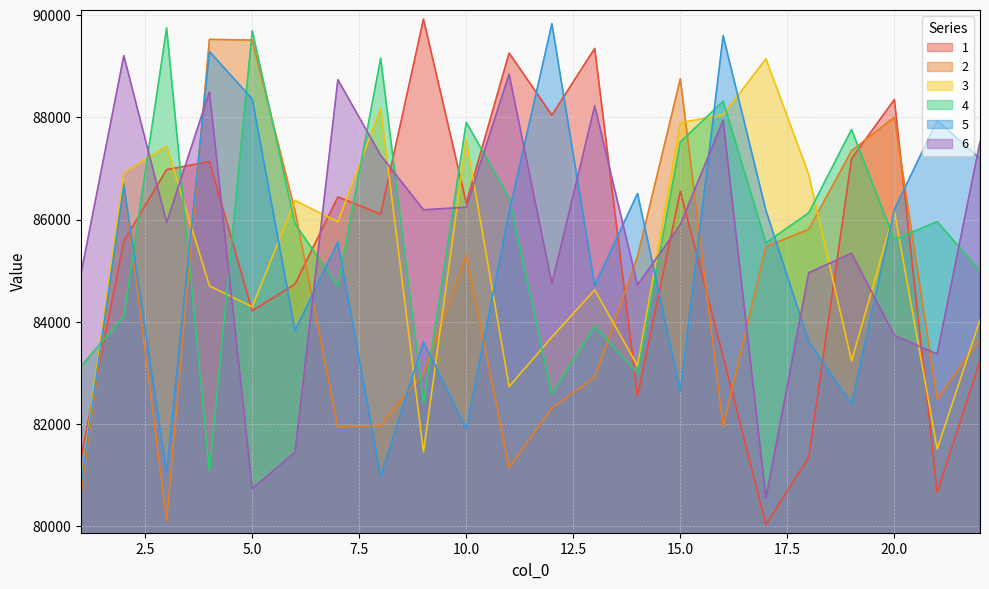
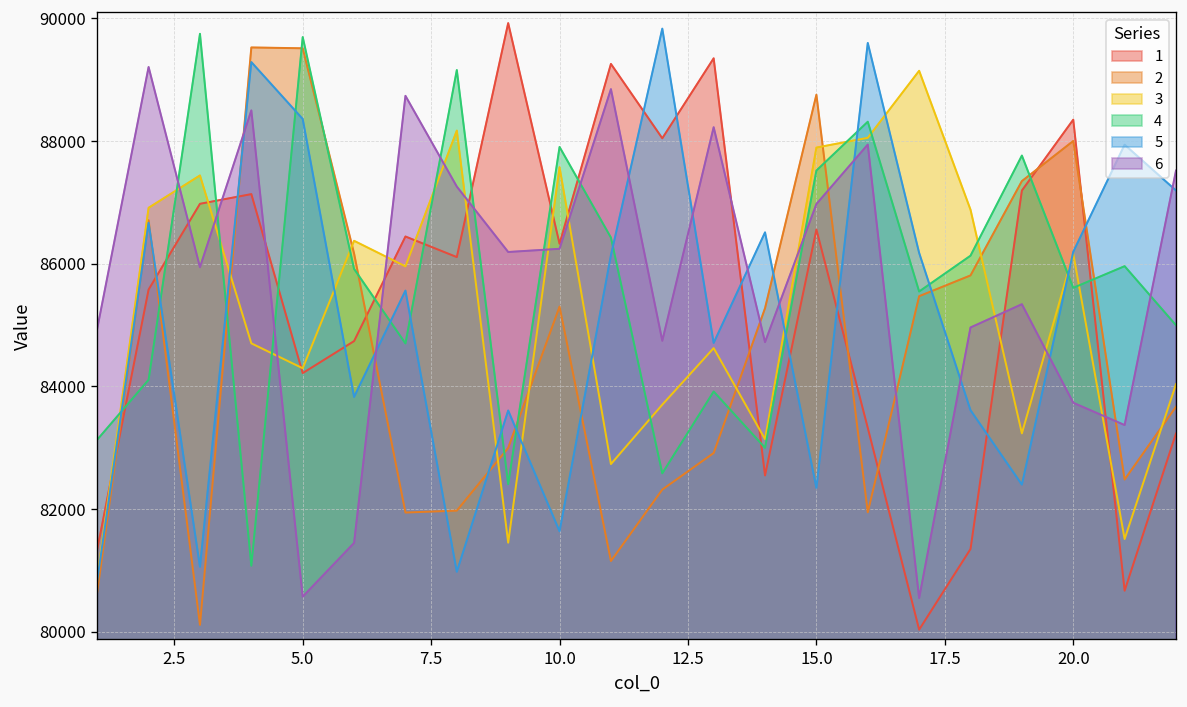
6, 5.0: 80700 -> 80600
5, 10.0: 81900 -> 81600
5, 15.0: 82600 -> 82300
6, 15.0: 85900 -> 87000
